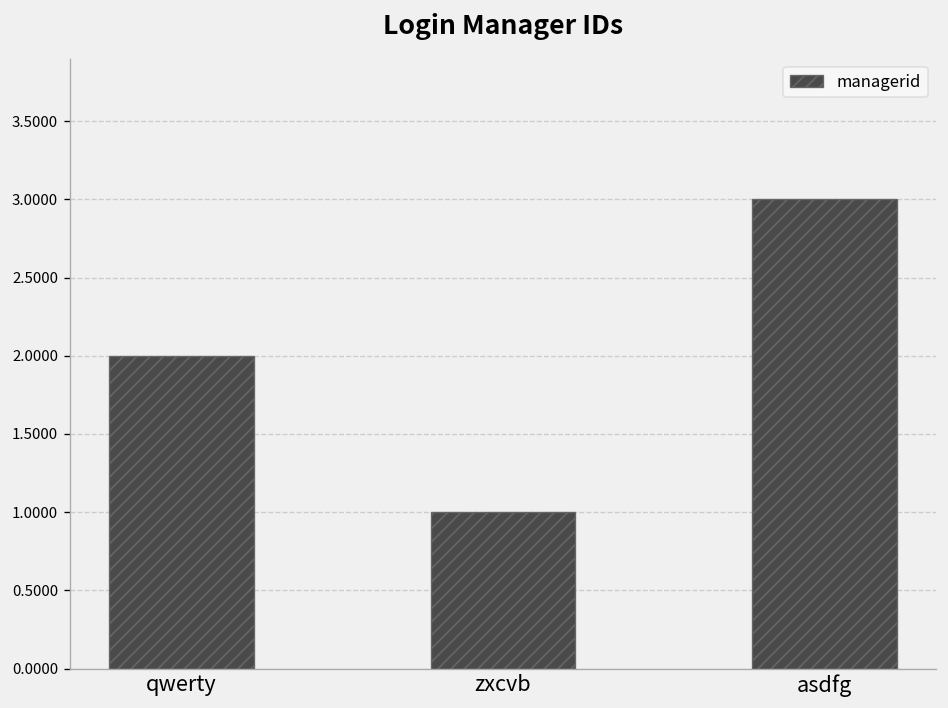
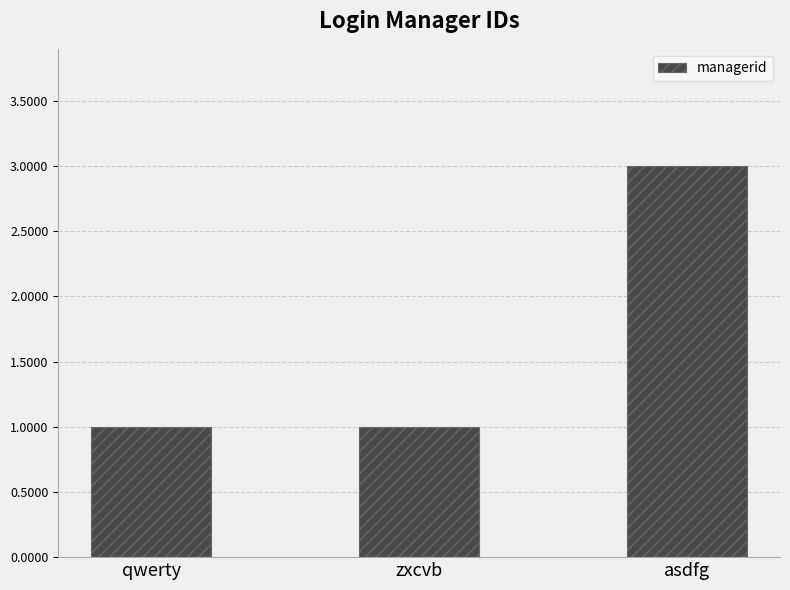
qwerty: 2 -> 1
